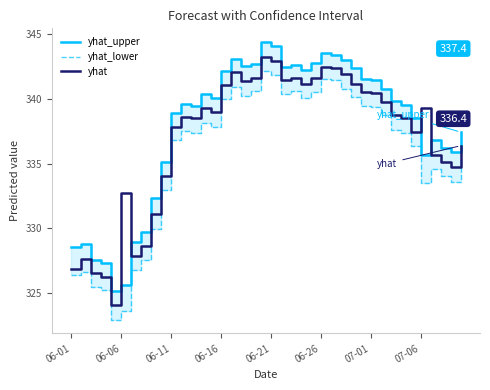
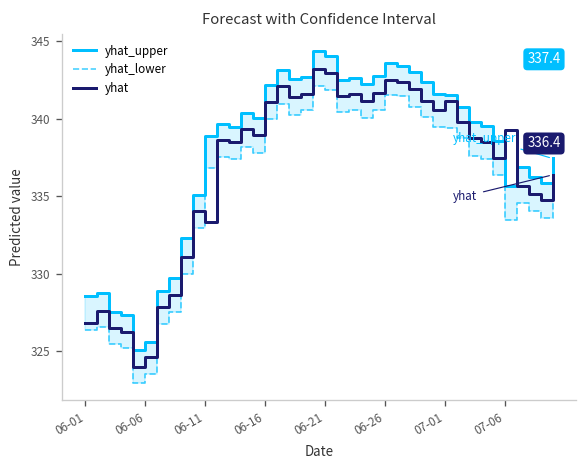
yhat, 06-06: 332.7 -> 324.6
yhat, 06-11: 337.8 -> 333.4
yhat, 07-01: 340.4 -> 341.1
